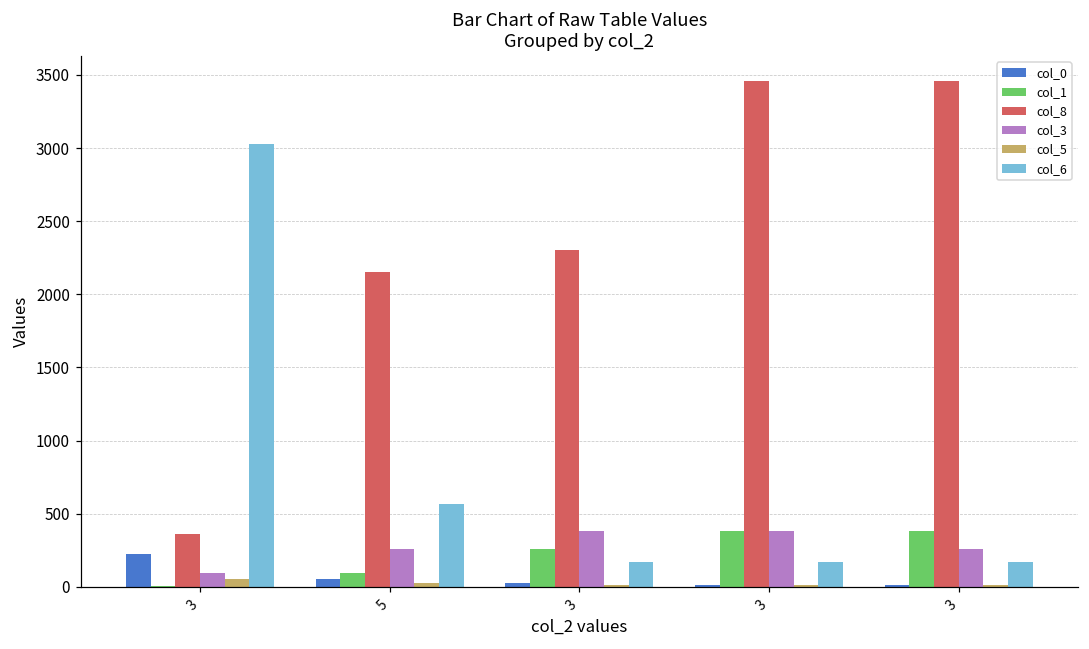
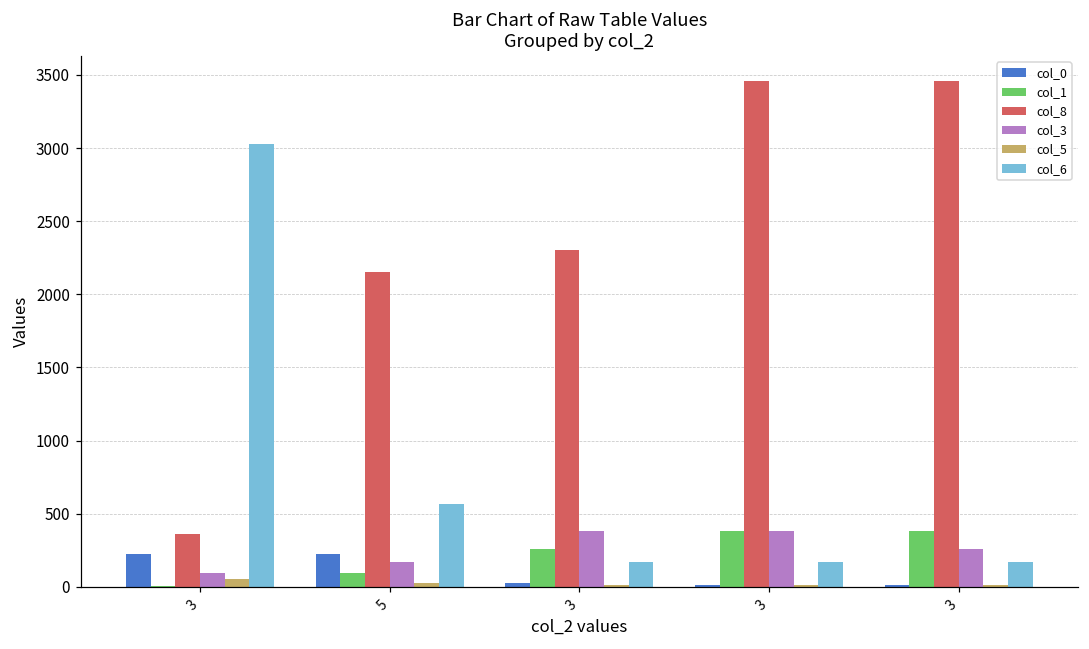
col_0, 5: 60 -> 230
col_3, 5: 260 -> 170
